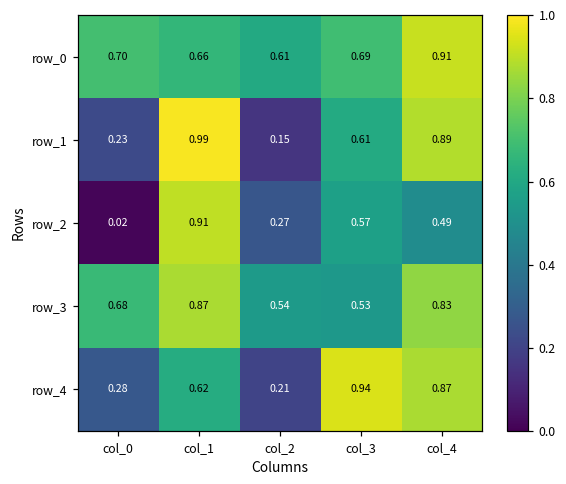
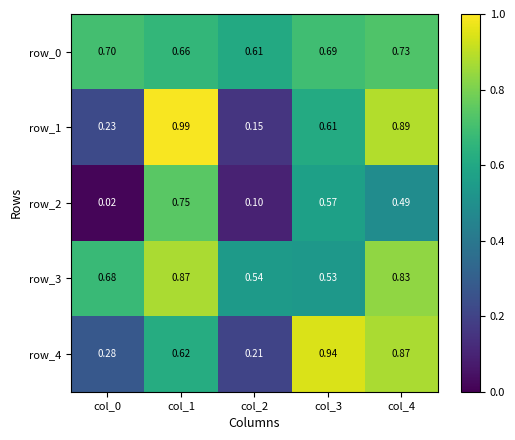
row_0, col_4: 0.91 -> 0.73
row_2, col_1: 0.91 -> 0.75
row_2, col_2: 0.27 -> 0.10
